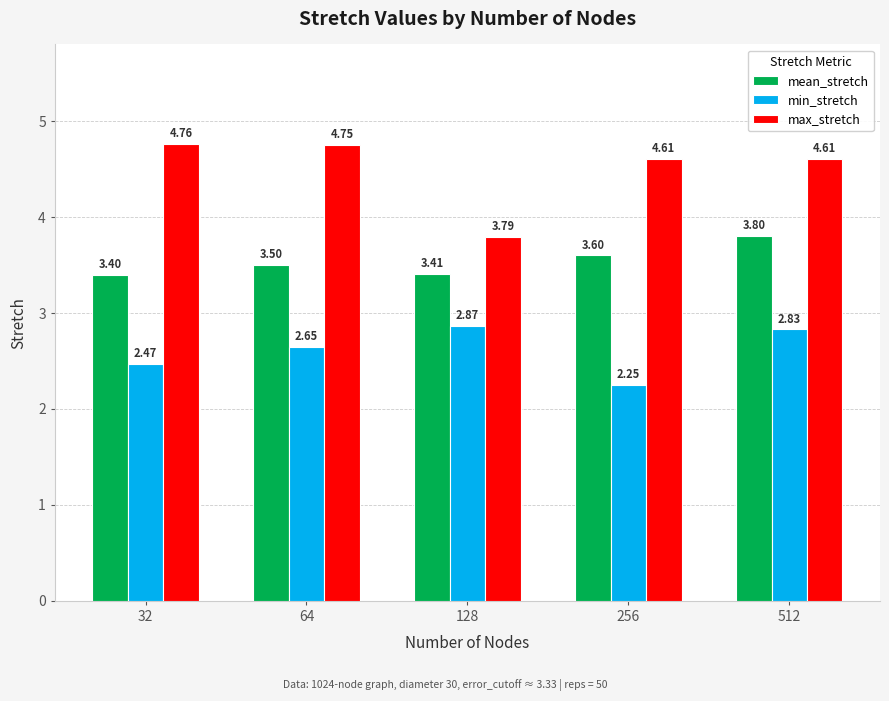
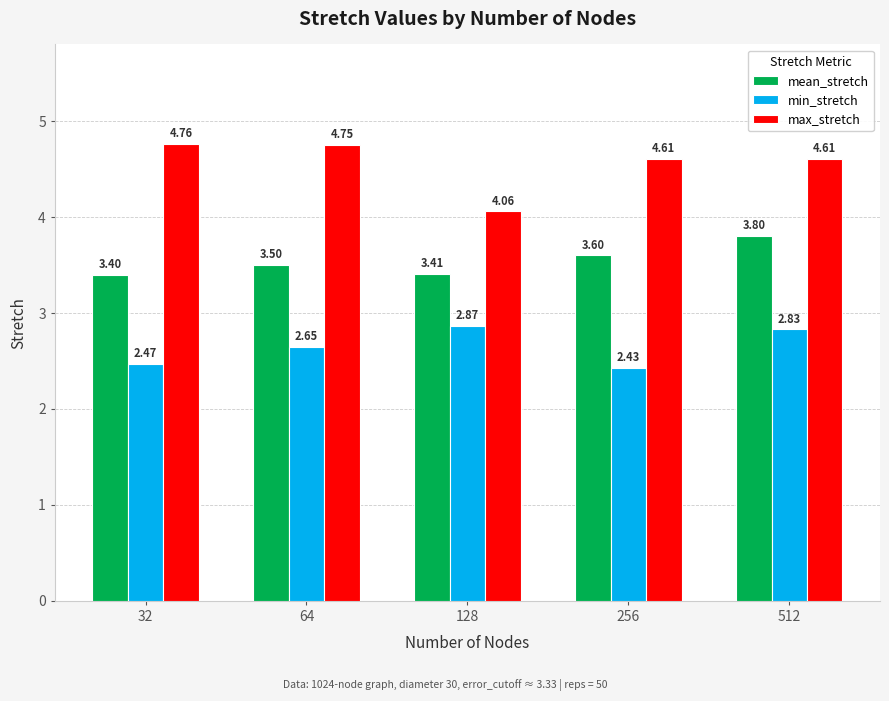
max_stretch, 128: 3.79 -> 4.06
min_stretch, 256: 2.25 -> 2.43
